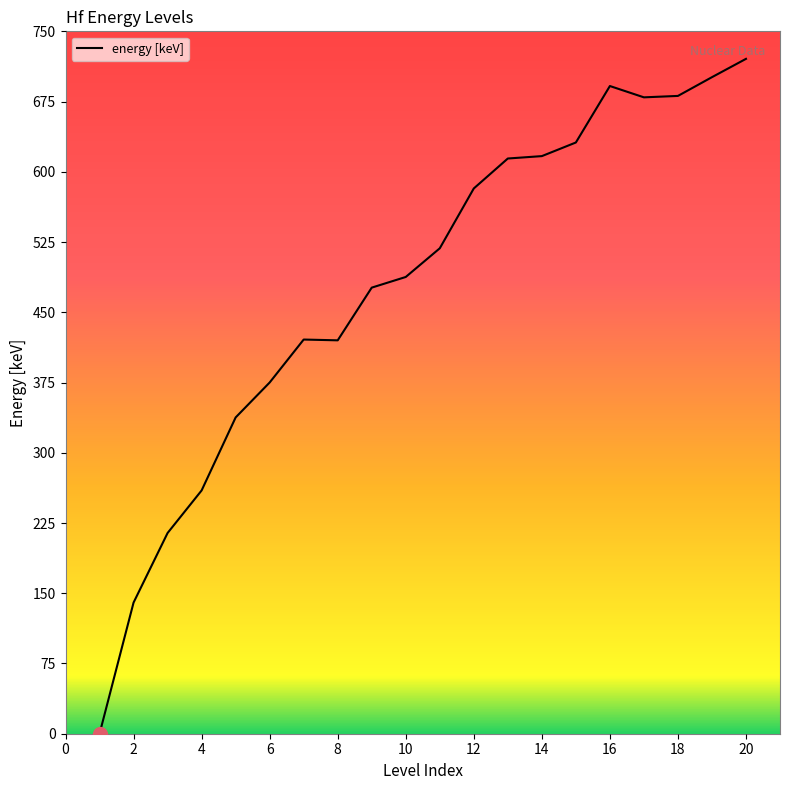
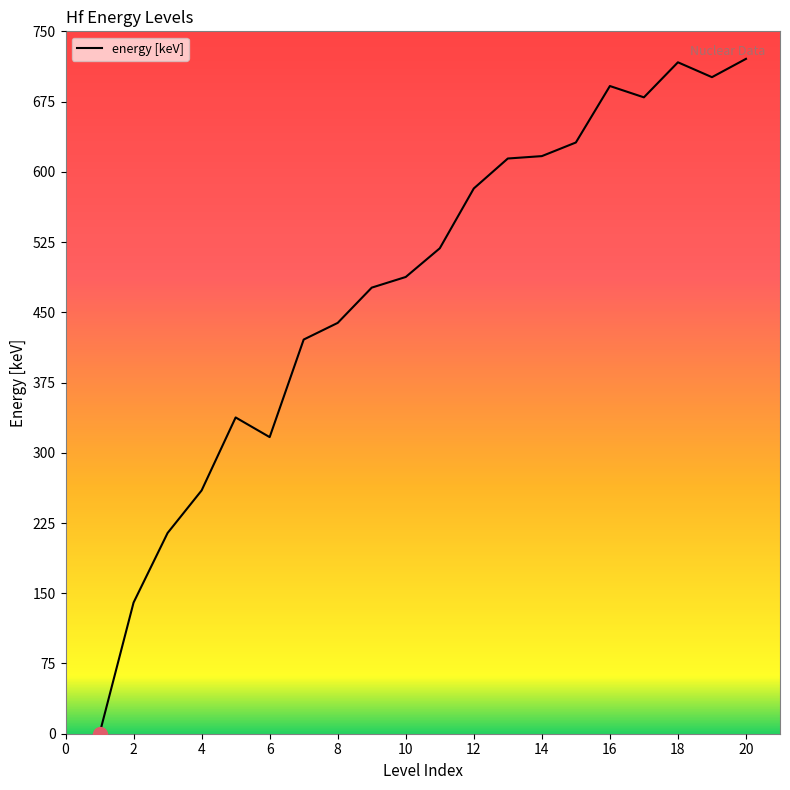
energy [keV], 6: 380 -> 320
energy [keV], 8: 420 -> 440
energy [keV], 18: 680 -> 720
